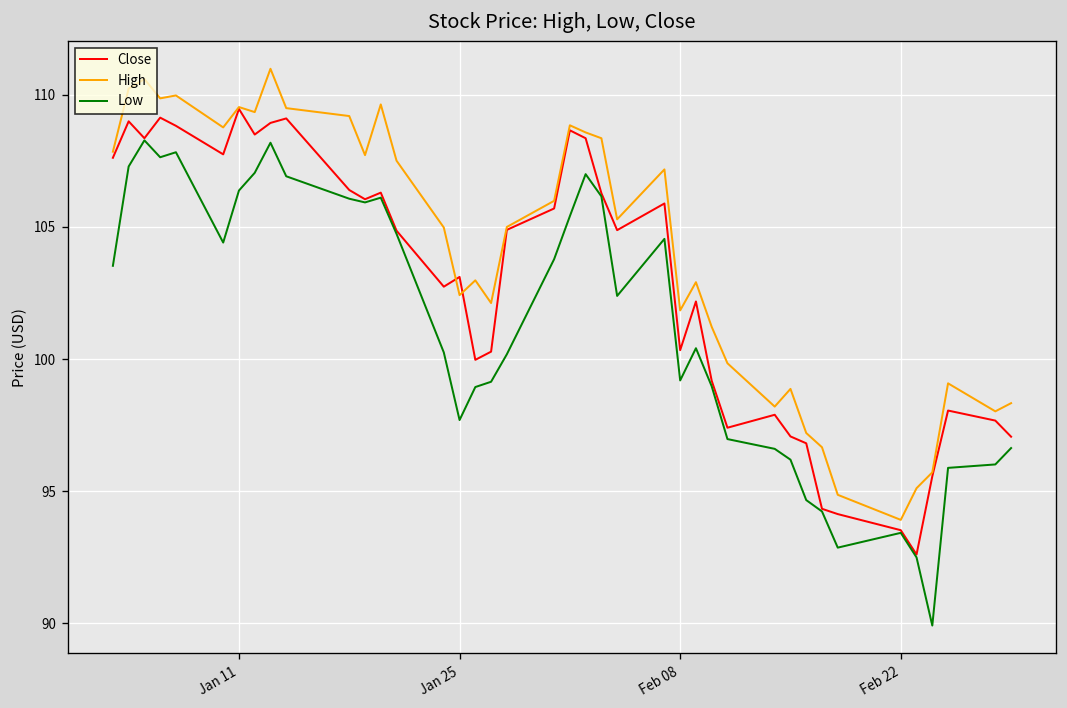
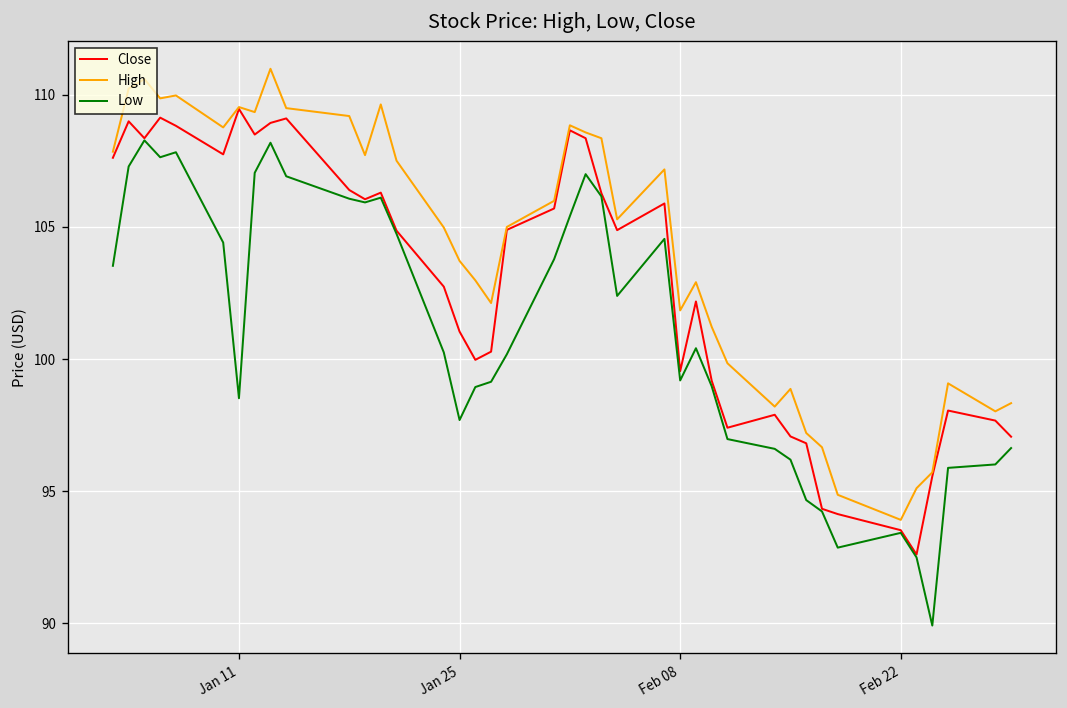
Low, Jan 11: 106.4 -> 98.5
Close, Jan 25: 103.1 -> 101.0
High, Jan 25: 102.4 -> 103.7
Close, Feb 08: 100.3 -> 99.5
